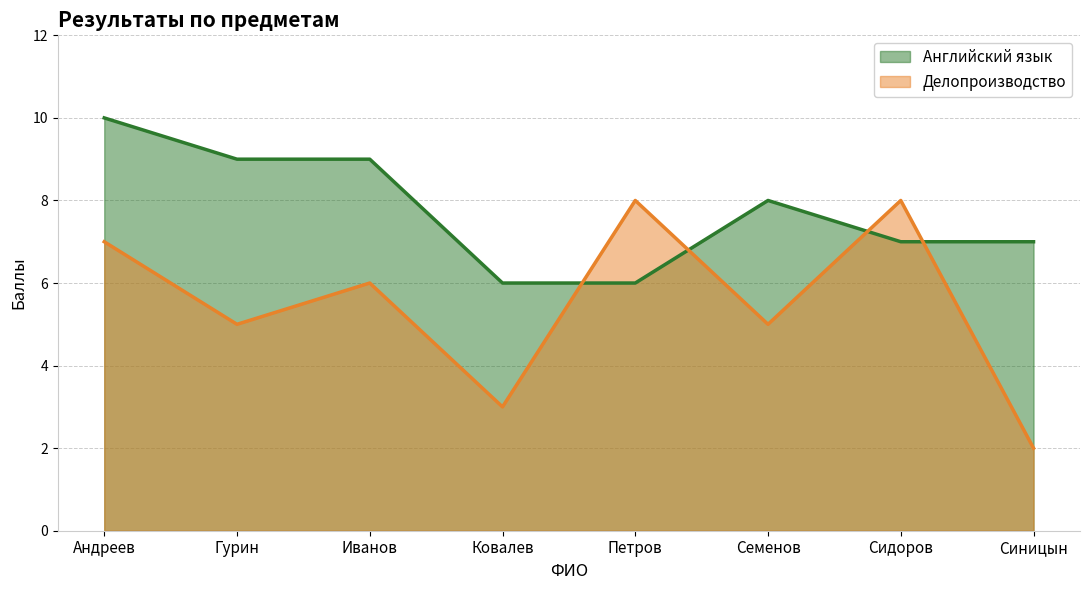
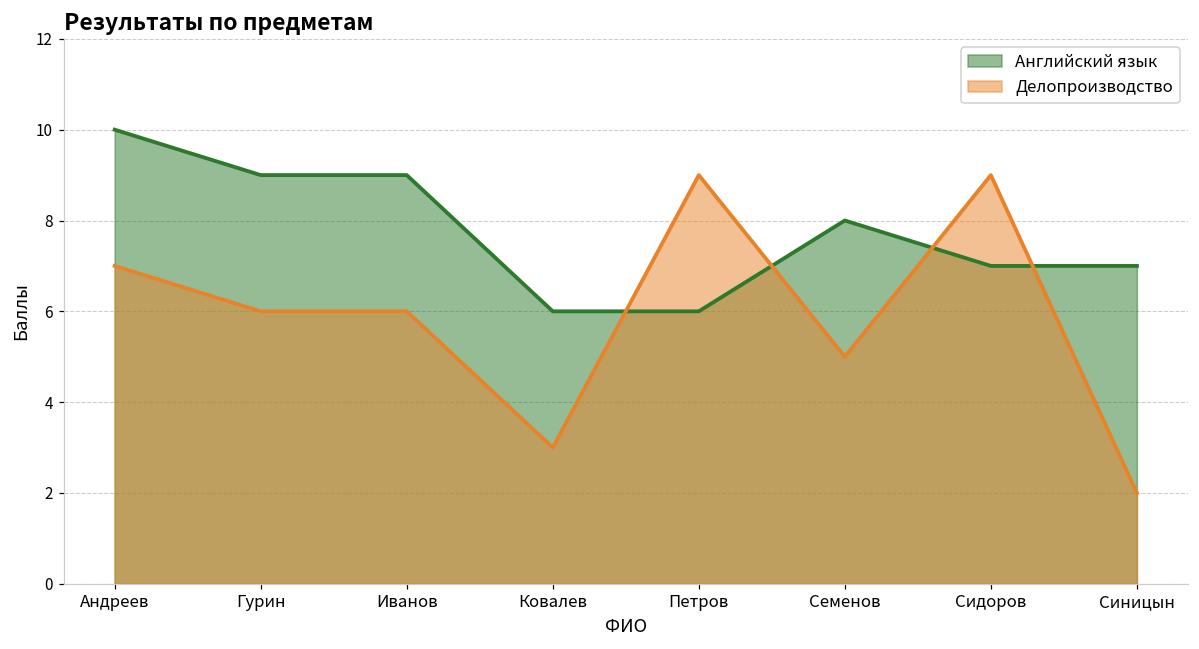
Делопроизводство, Гурин: 5 -> 6
Делопроизводство, Петров: 8 -> 9
Делопроизводство, Сидоров: 8 -> 9
